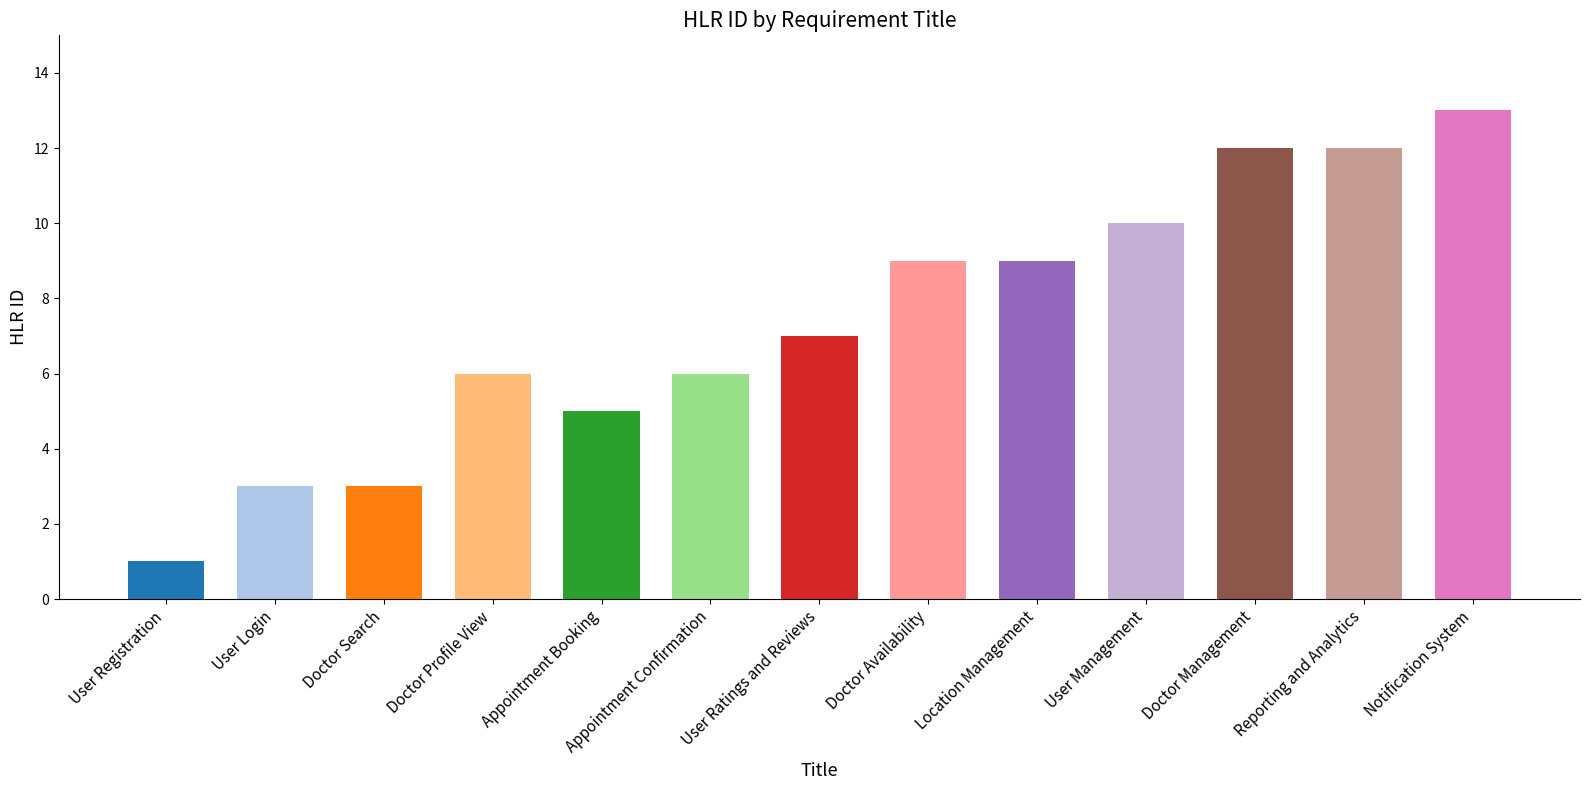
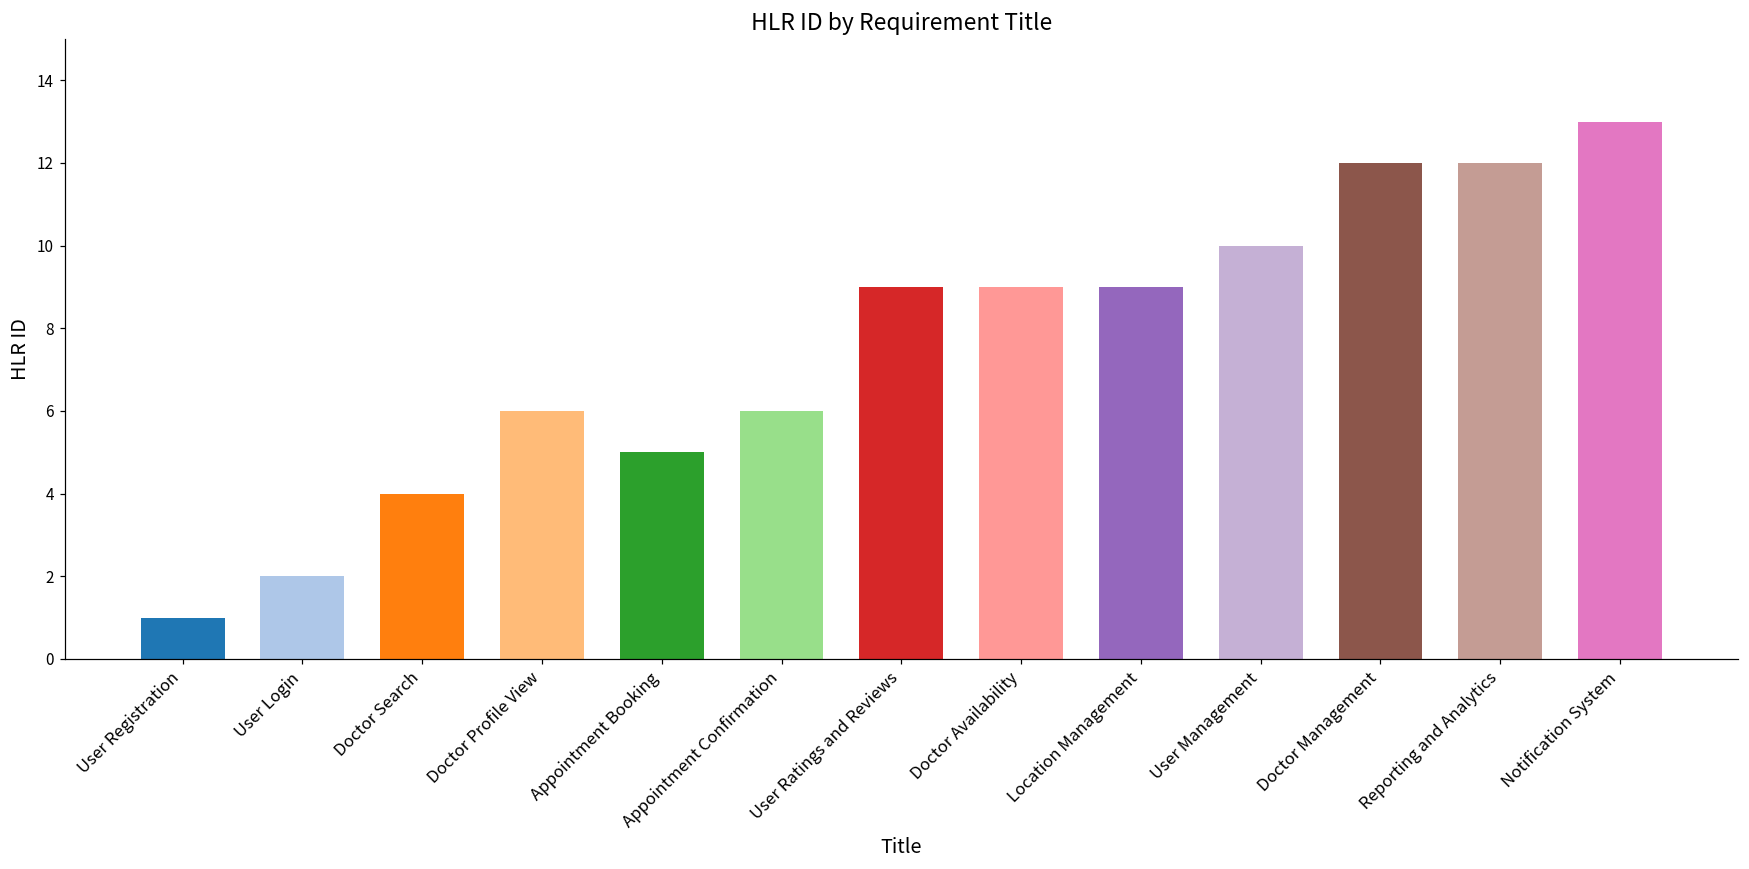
User Login: 3 -> 2
Doctor Search: 3 -> 4
User Ratings and Reviews: 7 -> 9
